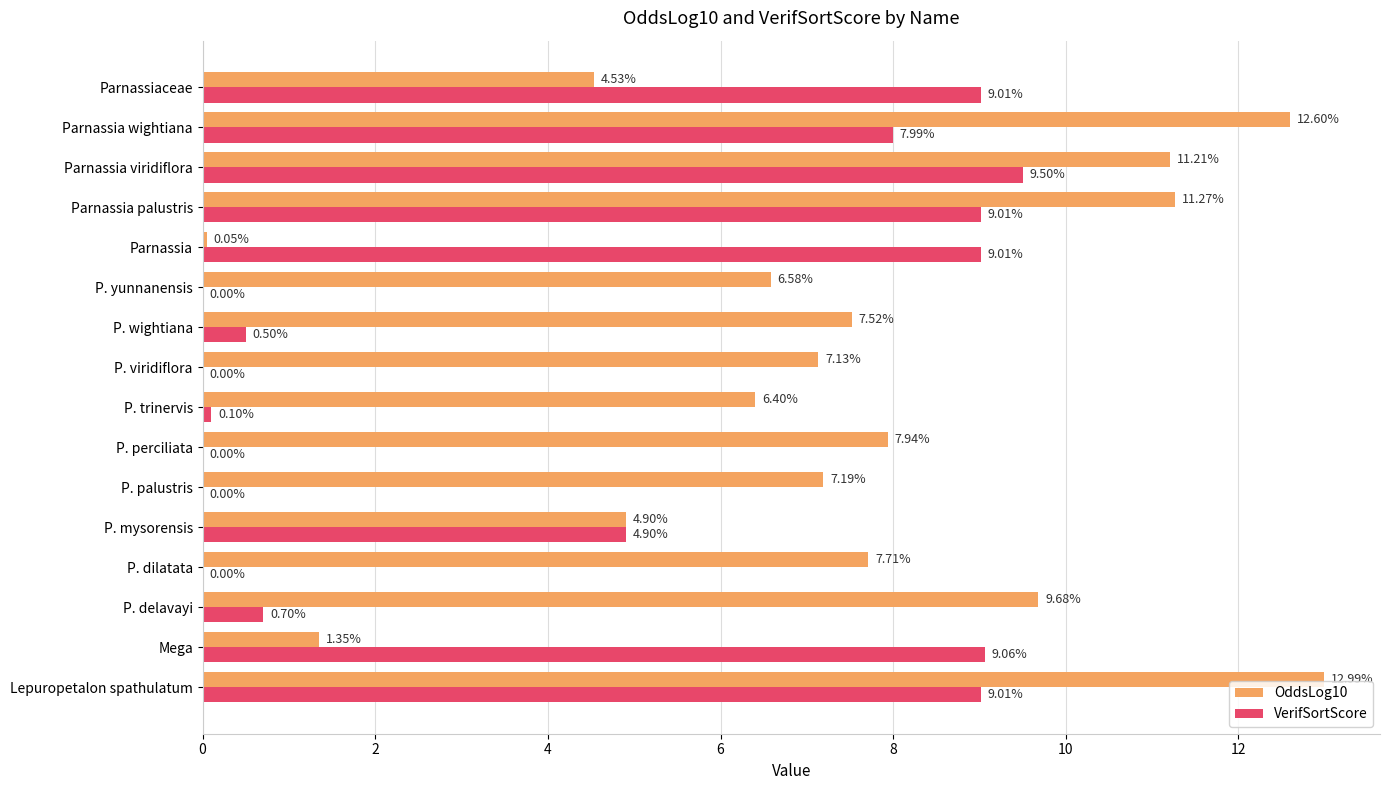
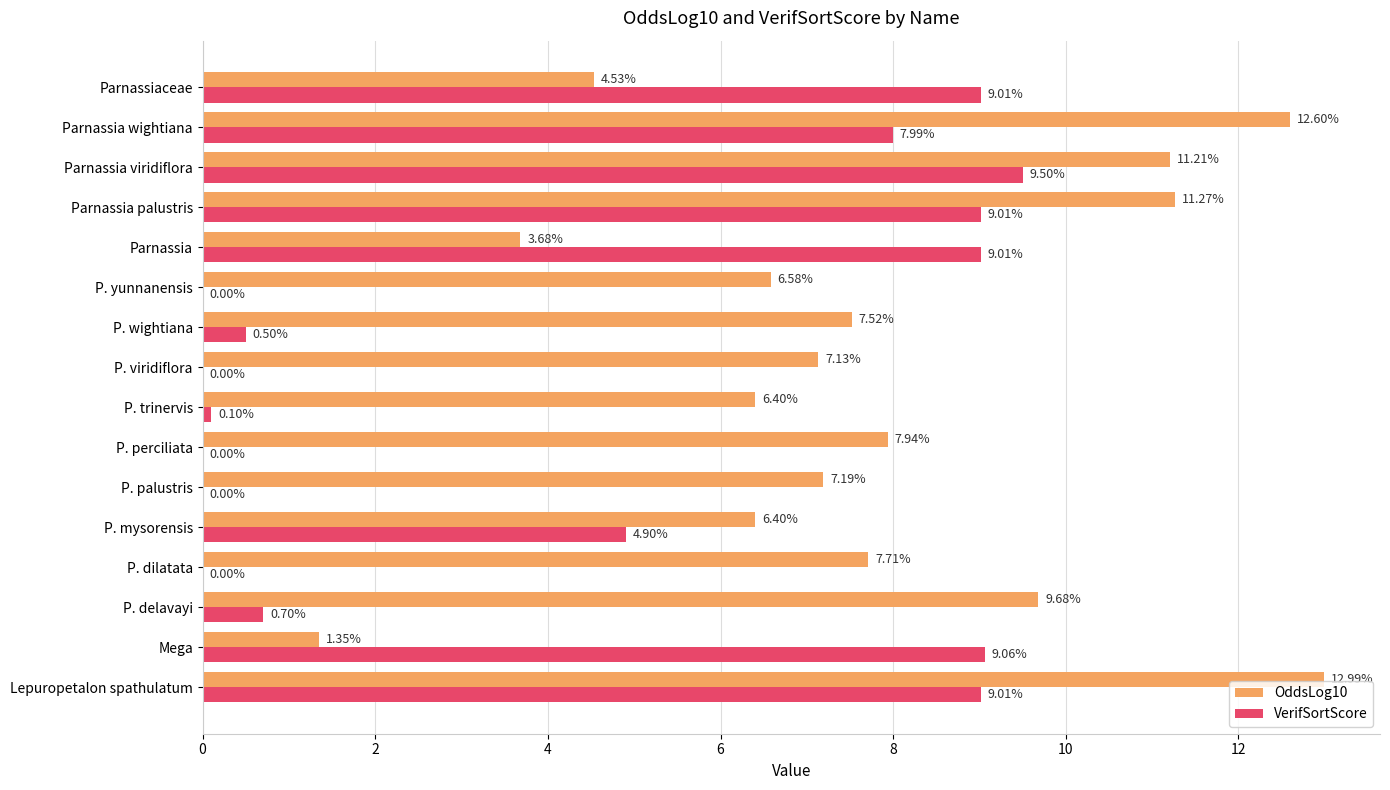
OddsLog10, Parnassia: 0.05% -> 3.68%
OddsLog10, P. mysorensis: 4.90% -> 6.40%
